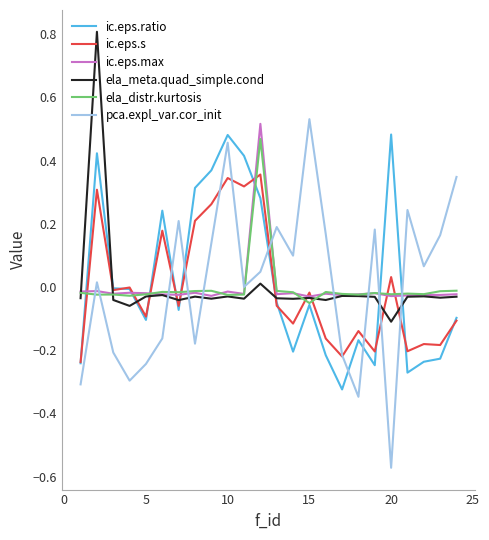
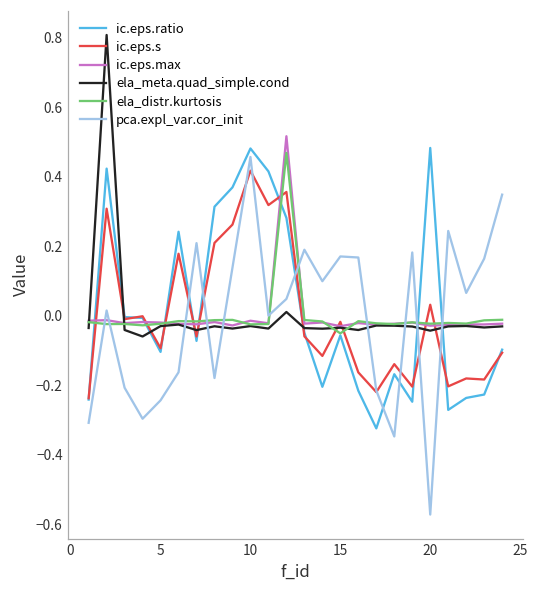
ic.eps.s, 10: 0.34 -> 0.42
pca.expl_var.cor_init, 15: 0.53 -> 0.17
ela_meta.quad_simple.cond, 20: -0.11 -> -0.04
